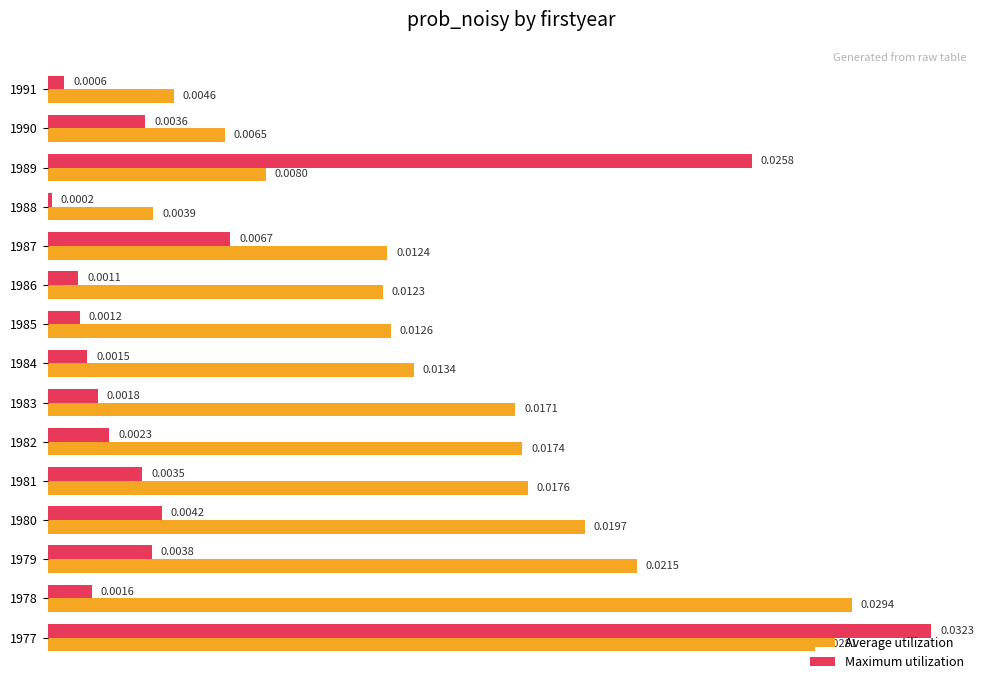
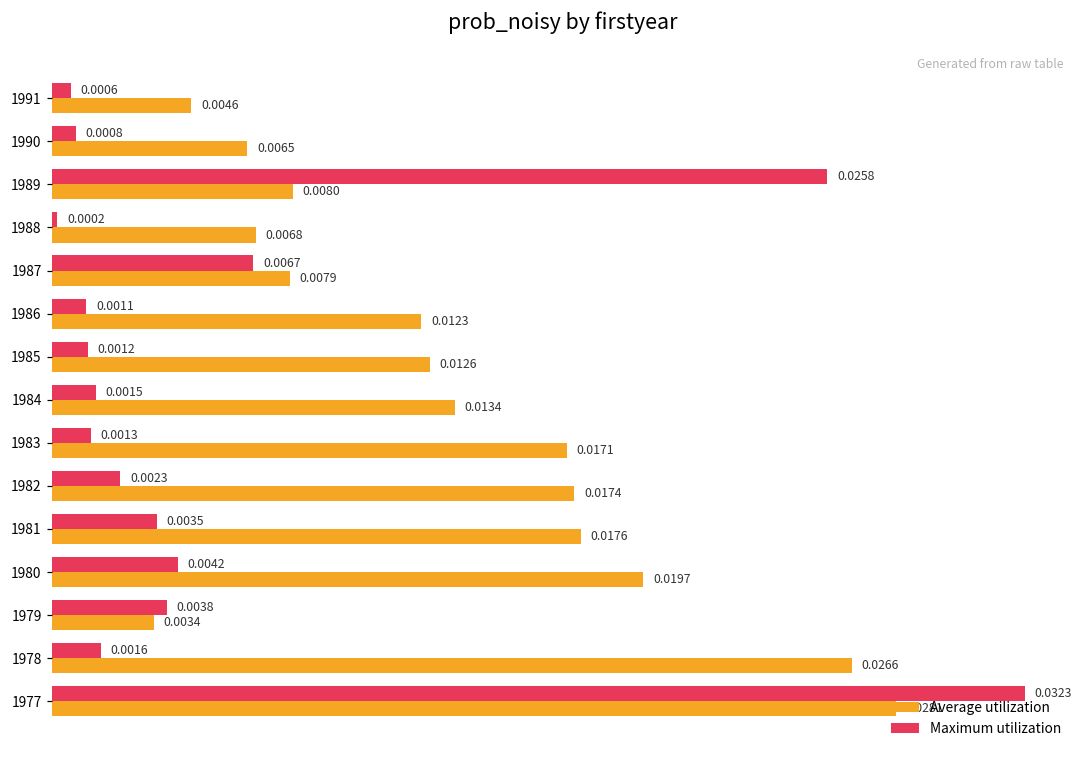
Maximum utilization, 1990: 0.0036 -> 0.0008
Average utilization, 1988: 0.0039 -> 0.0068
Average utilization, 1987: 0.0124 -> 0.0079
Maximum utilization, 1983: 0.0018 -> 0.0013
Average utilization, 1979: 0.0215 -> 0.0034
Average utilization, 1978: 0.0294 -> 0.0266
